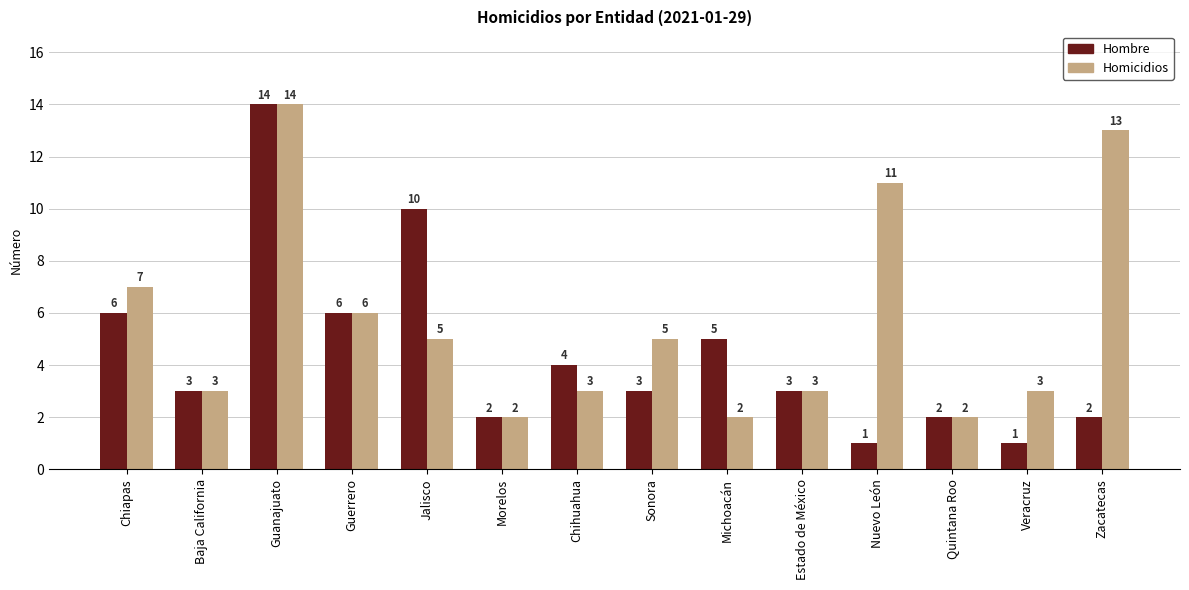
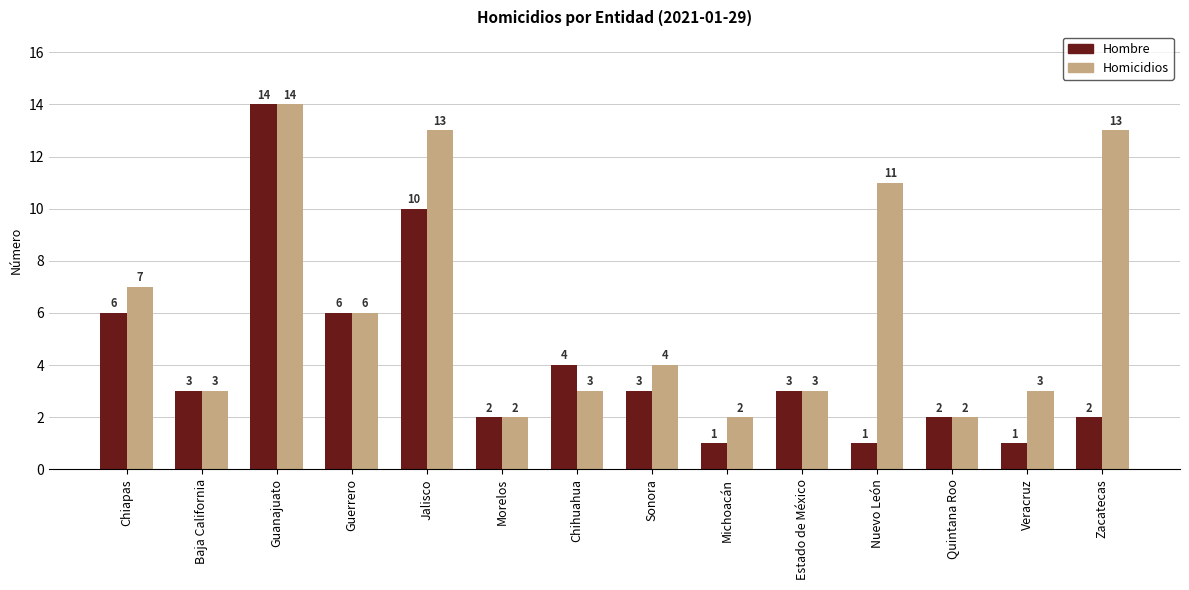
Homicidios, Jalisco: 5 -> 13
Homicidios, Sonora: 5 -> 4
Hombre, Michoacán: 5 -> 1
